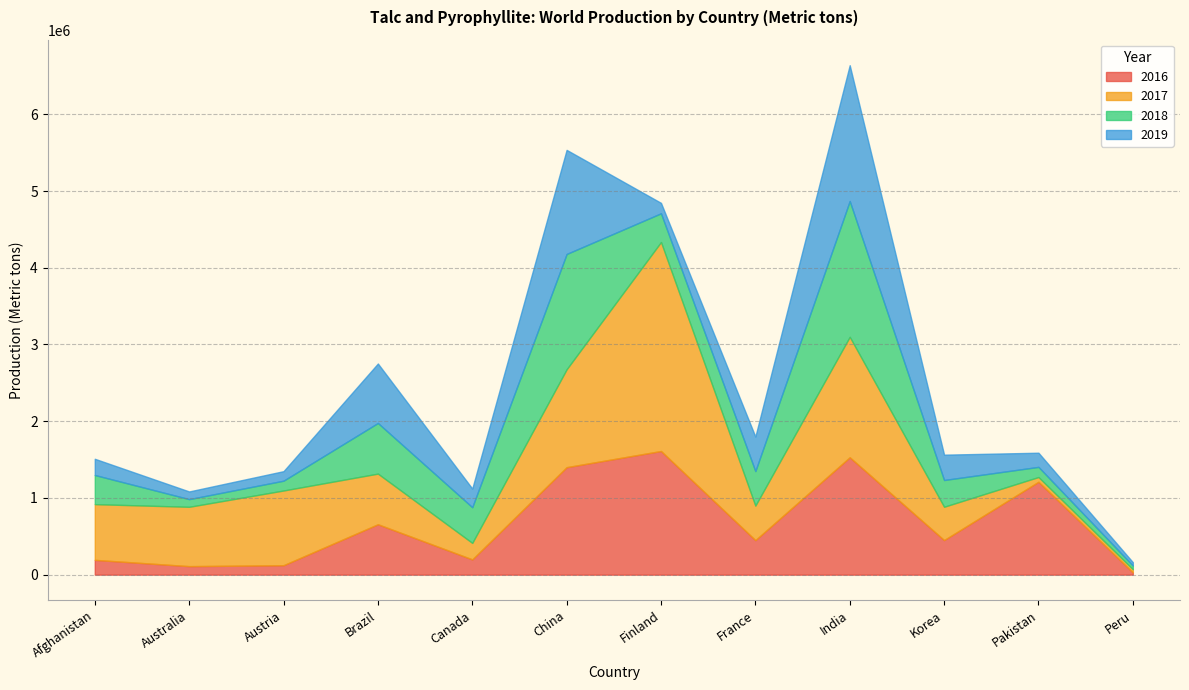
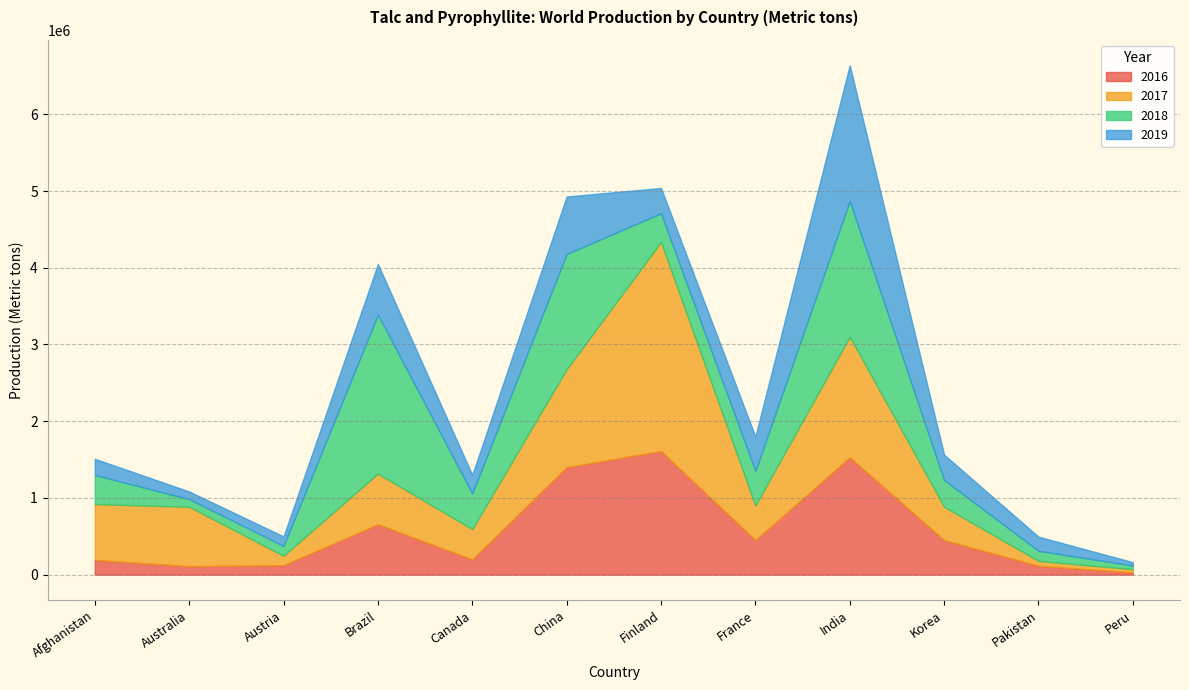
2017, Austria: 1000000 -> 100000
2018, Brazil: 700000 -> 2100000
2019, Brazil: 800000 -> 700000
2017, Canada: 200000 -> 400000
2019, China: 1400000 -> 700000
2019, Finland: 100000 -> 300000
2016, Pakistan: 1200000 -> 100000
